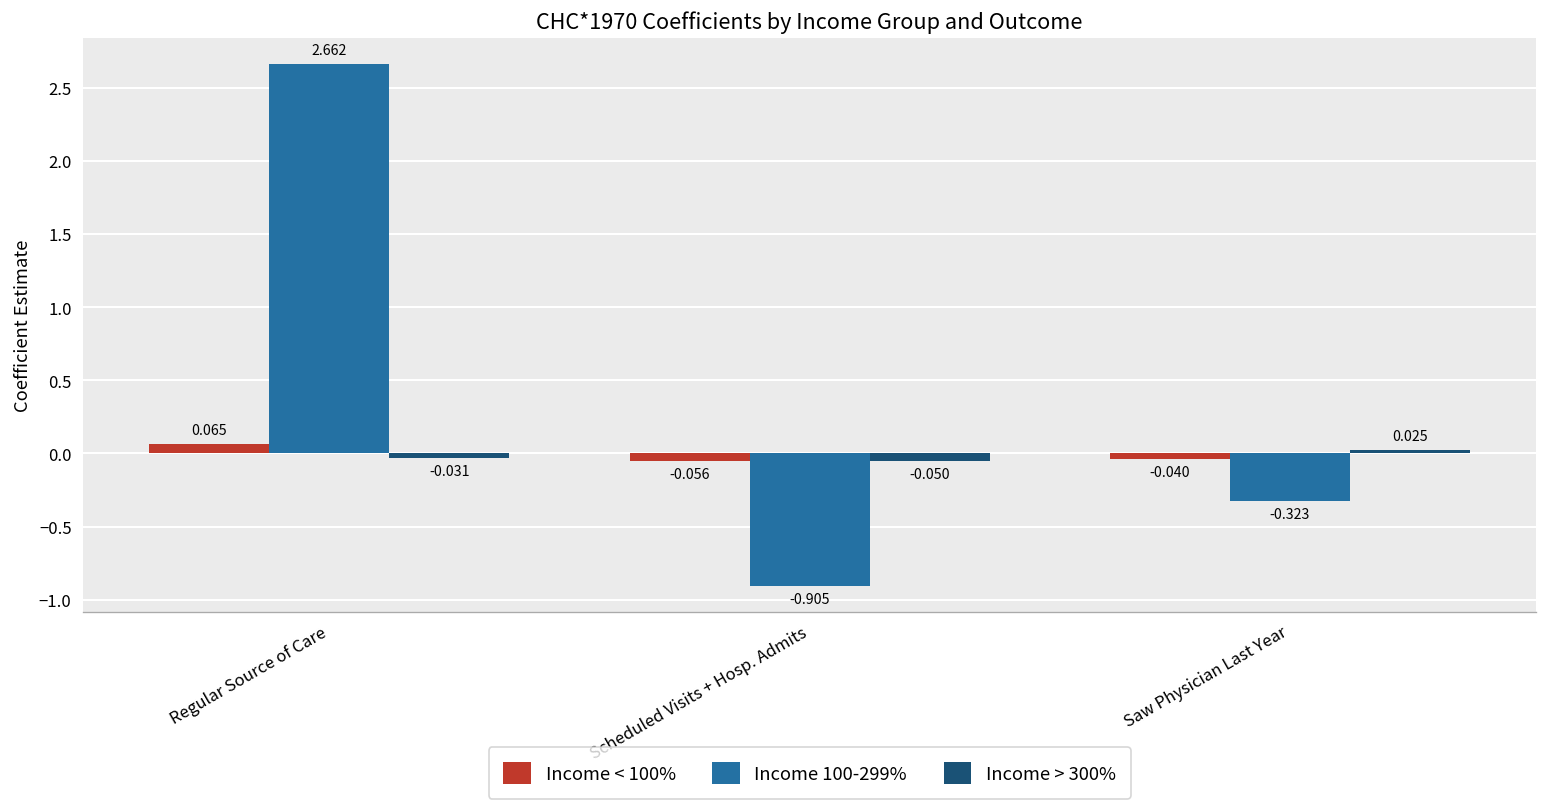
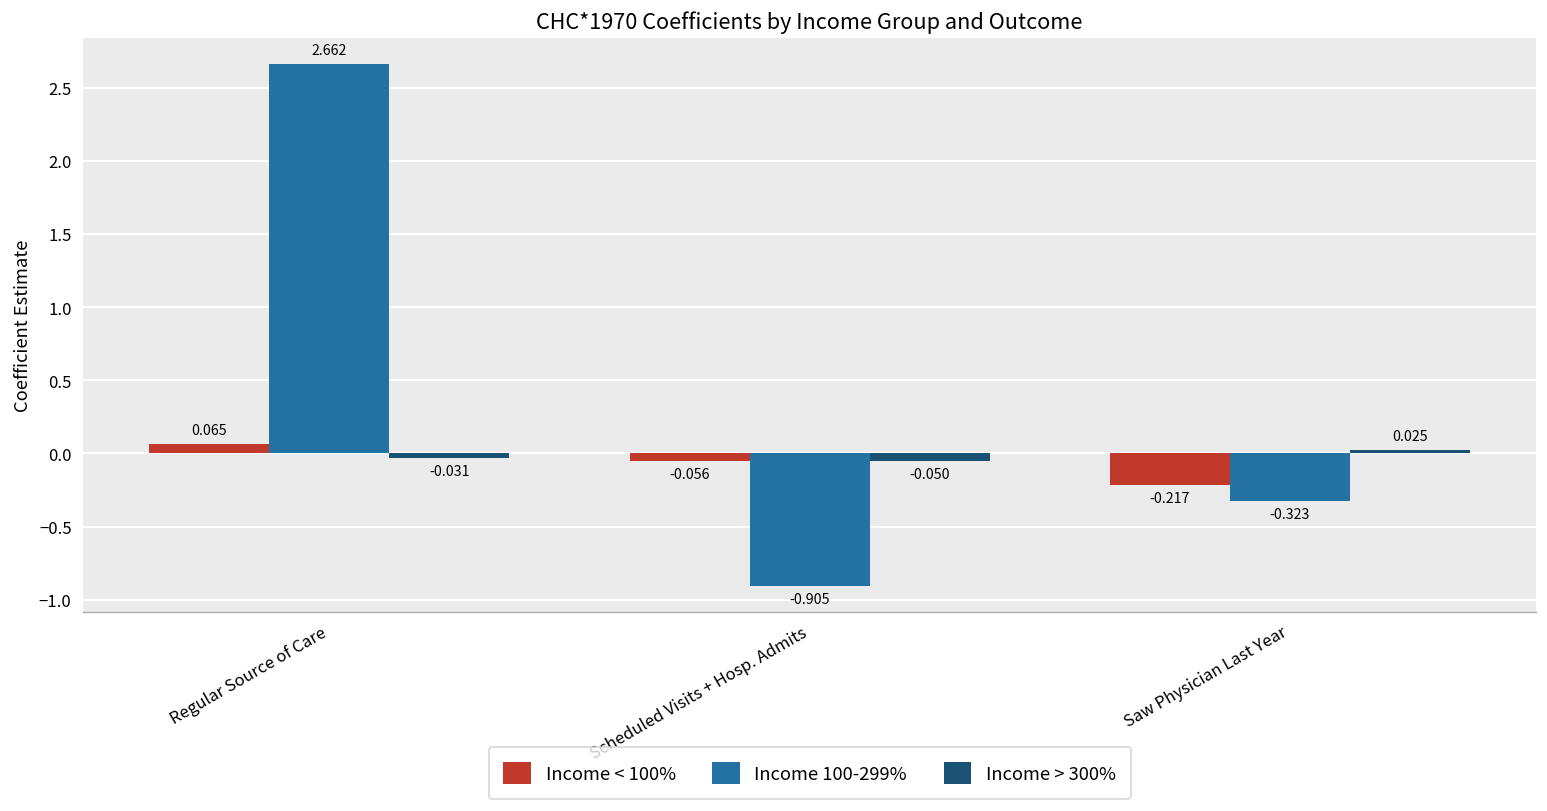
Income < 100%, Saw Physician Last Year: -0.040 -> -0.217
